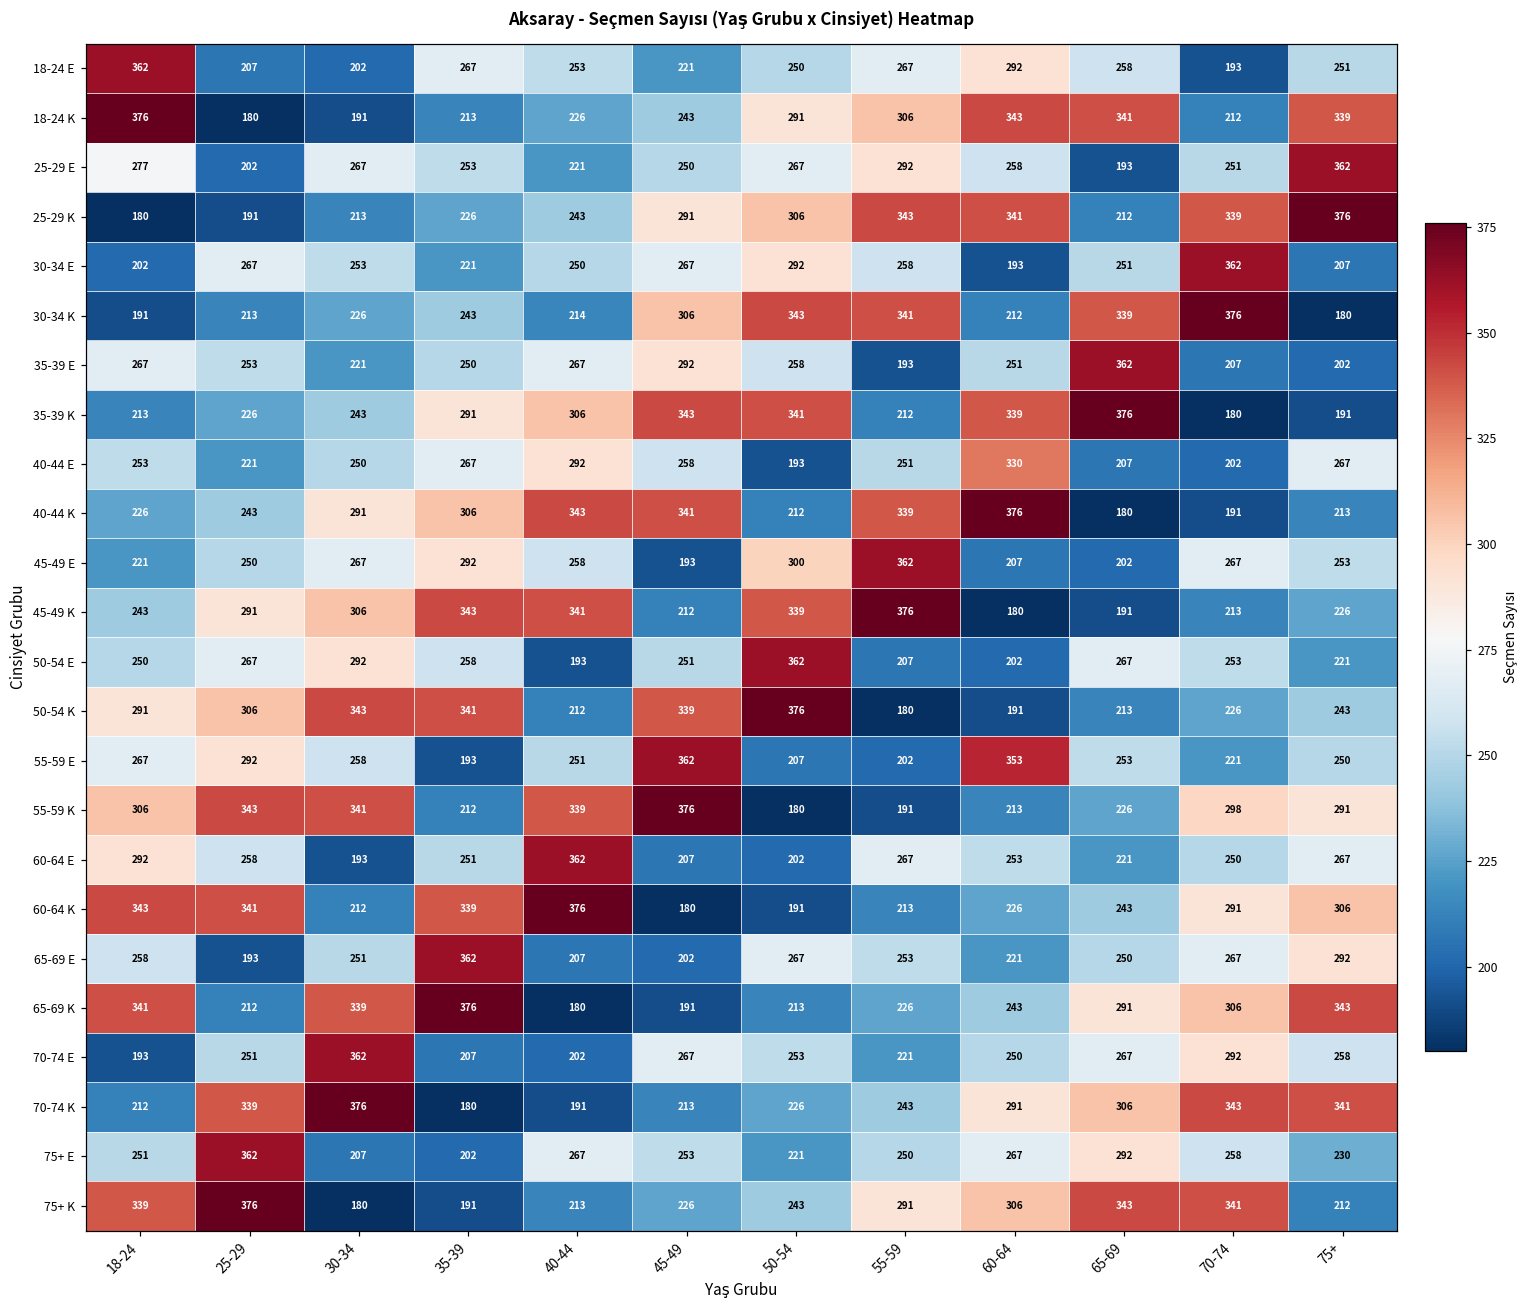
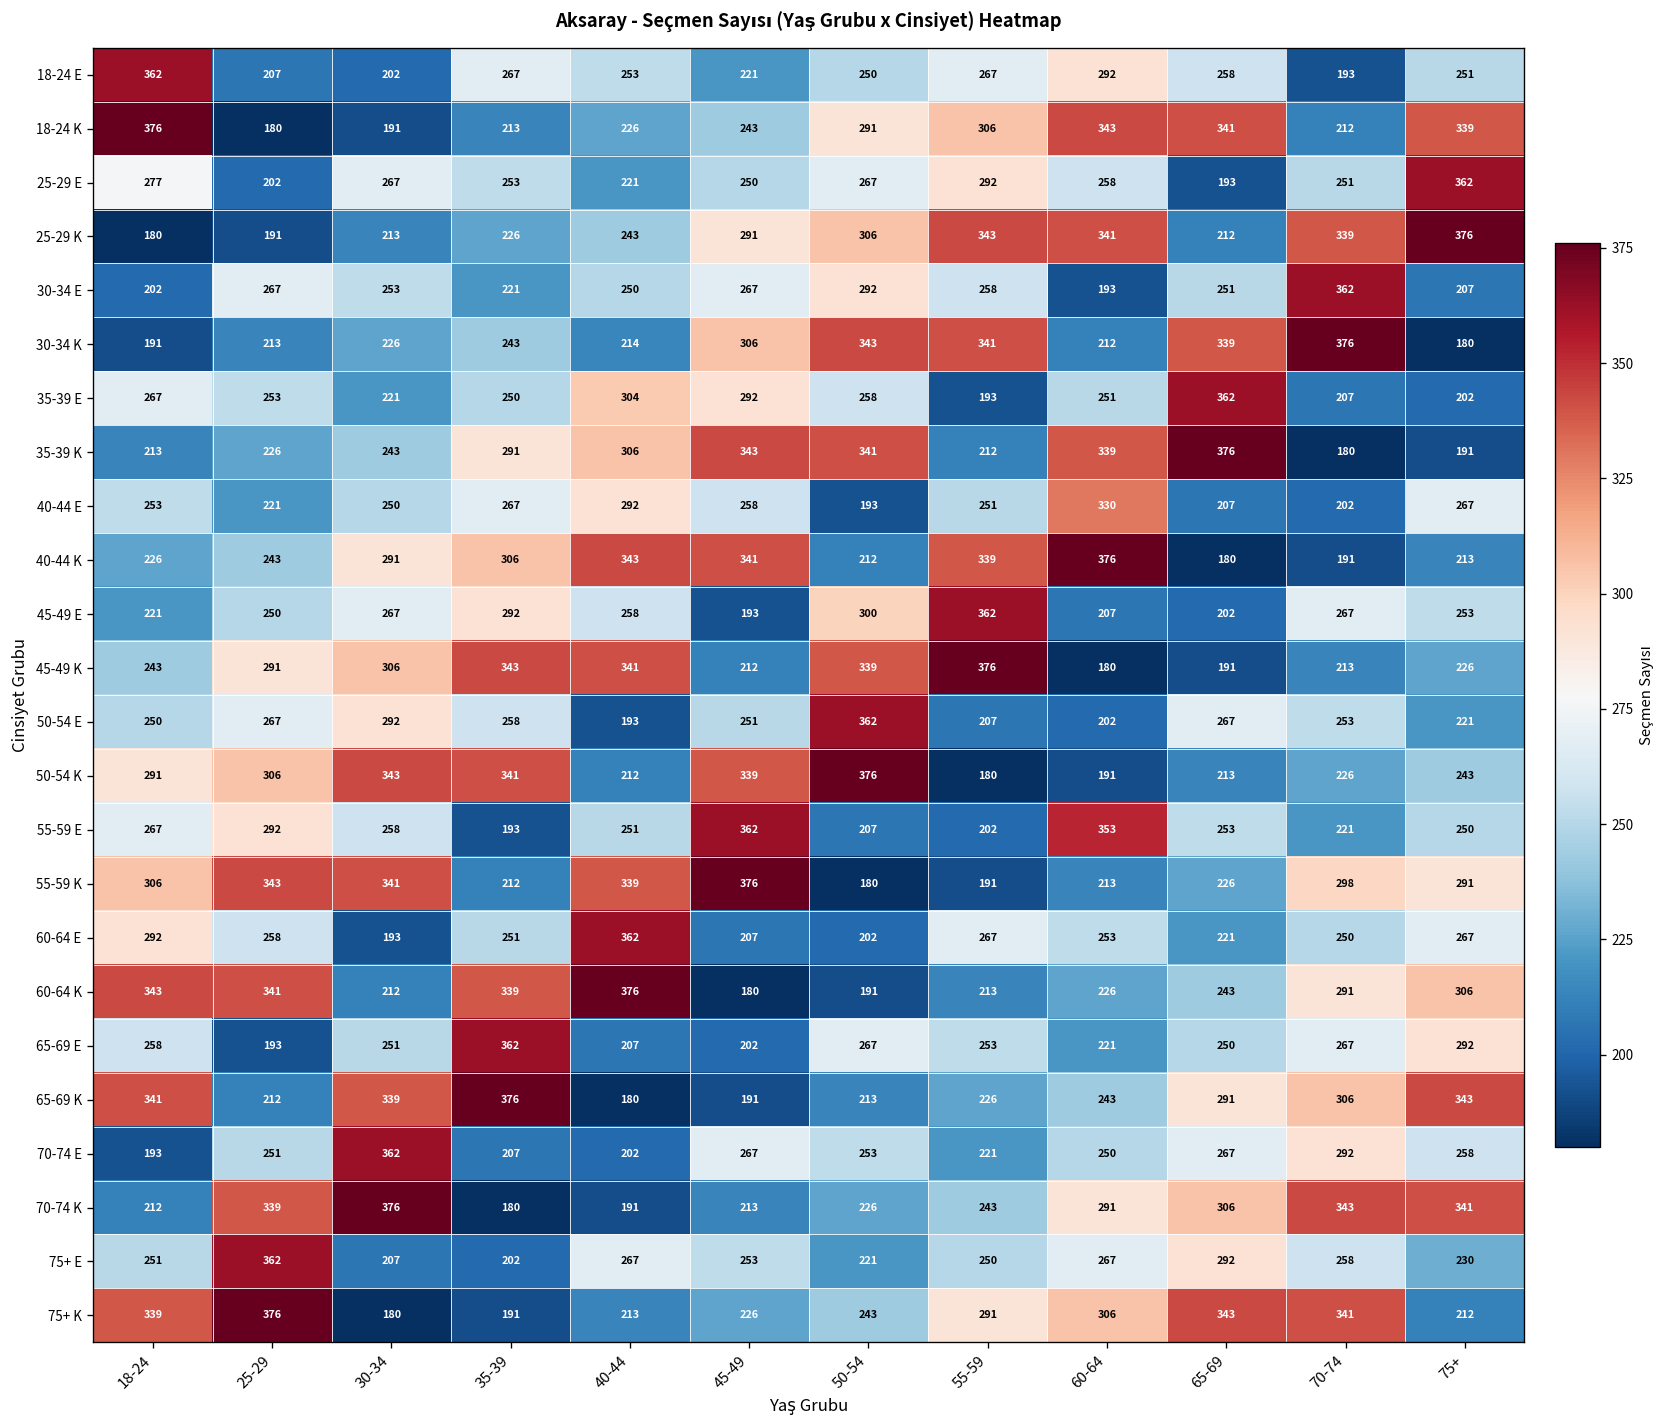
35-39 E, 40-44: 267 -> 304
